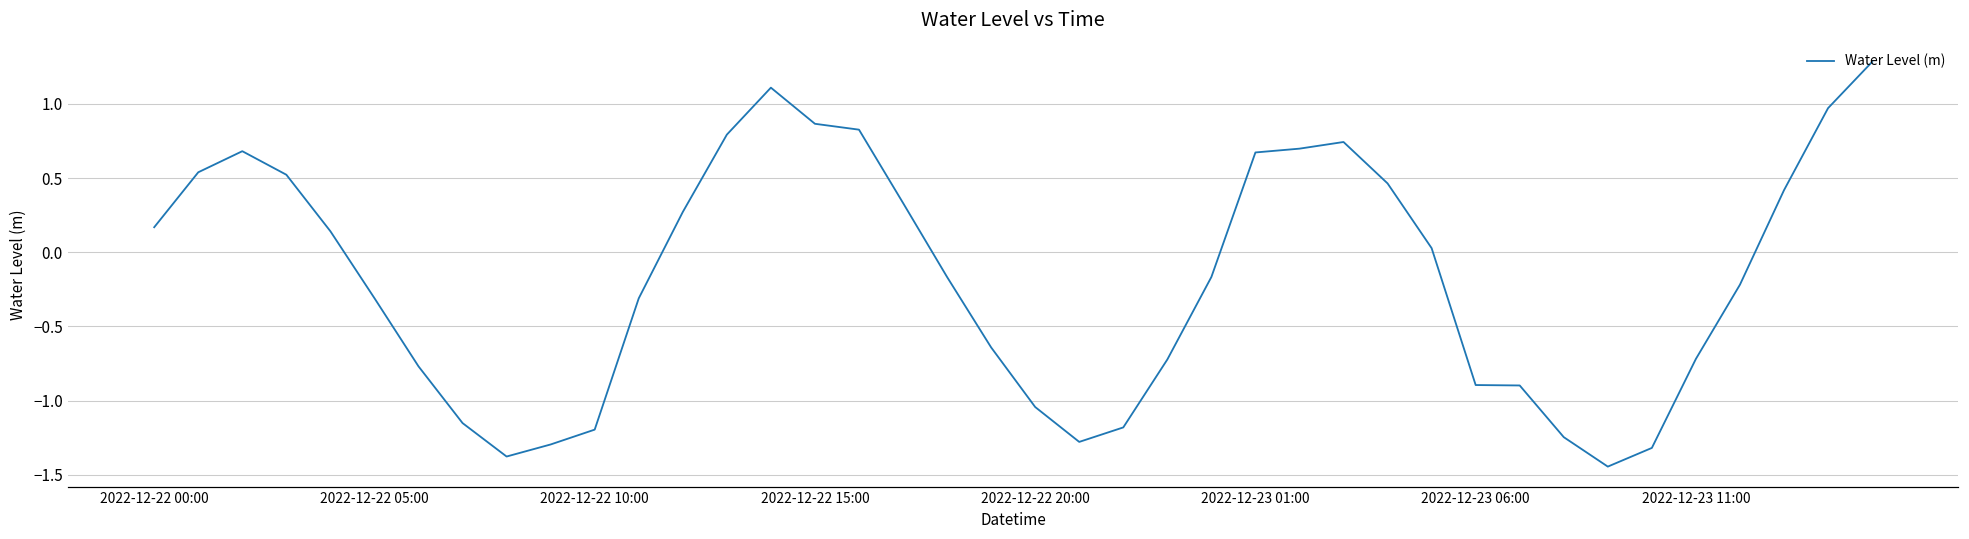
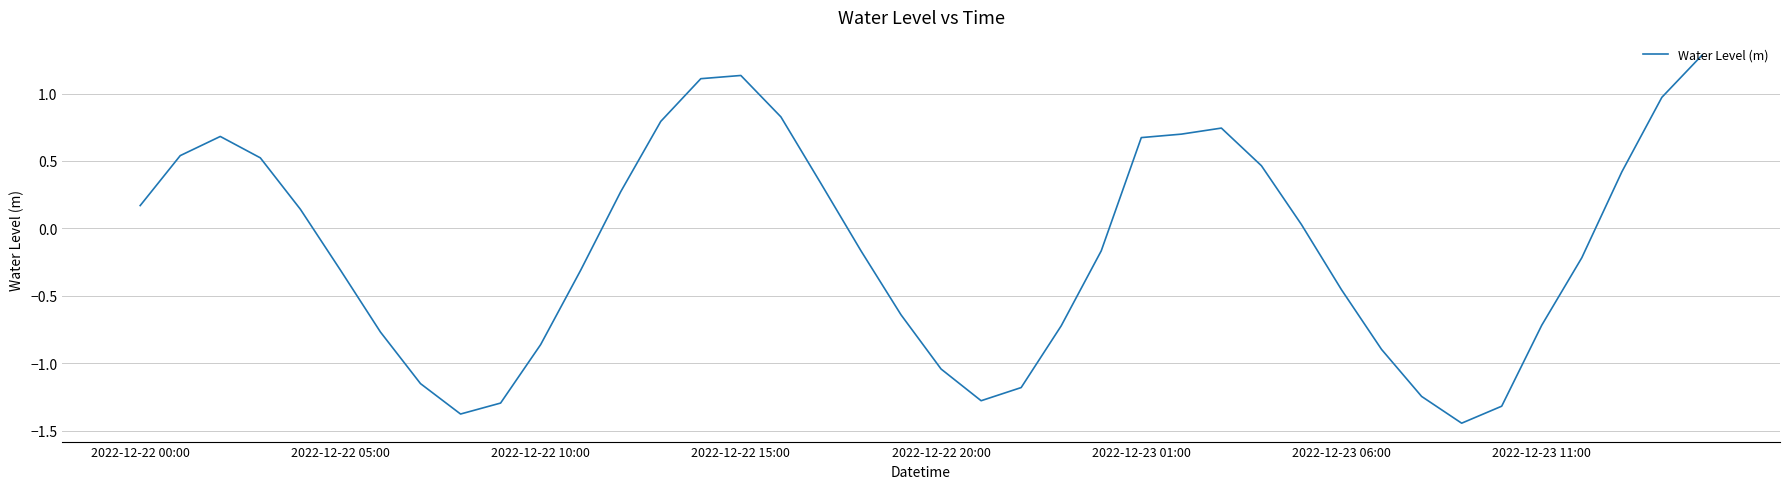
2022-12-22 10:00: -1.20 -> -0.86
2022-12-22 15:00: 0.87 -> 1.13
2022-12-23 06:00: -0.89 -> -0.46
